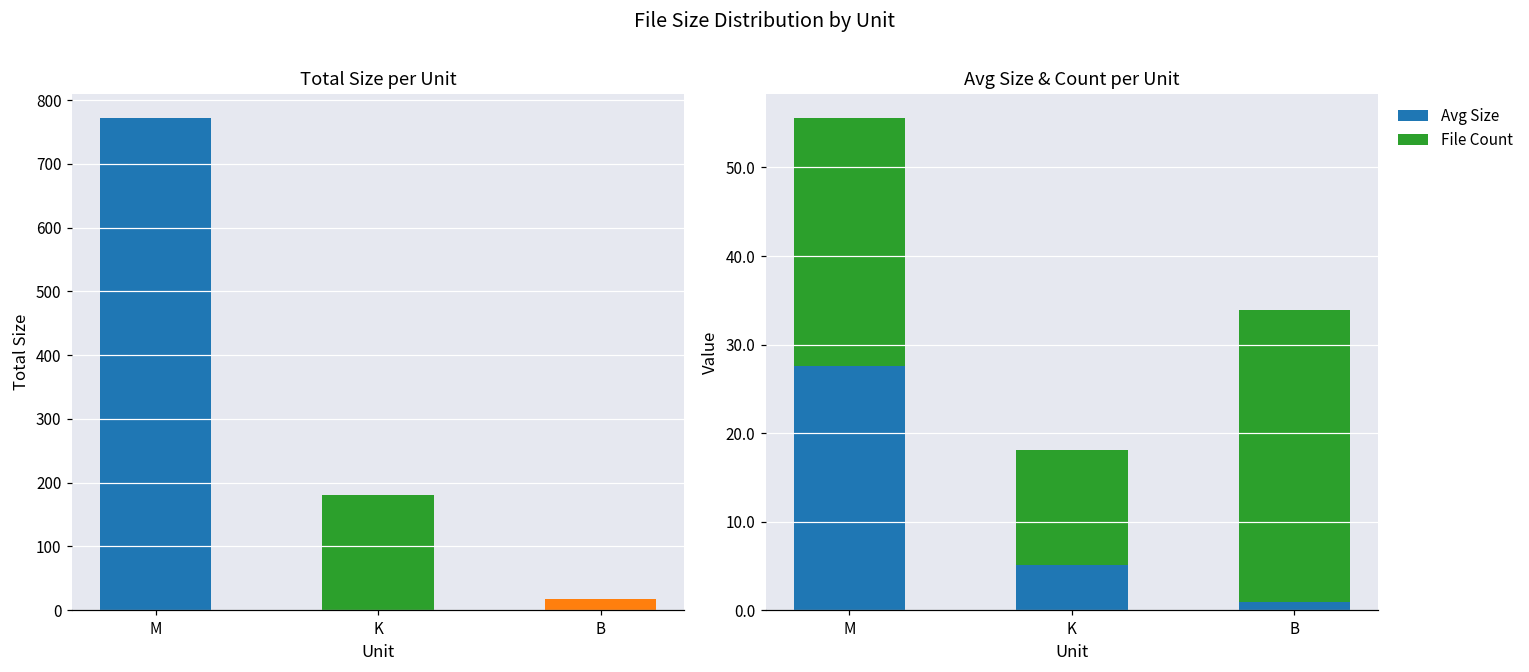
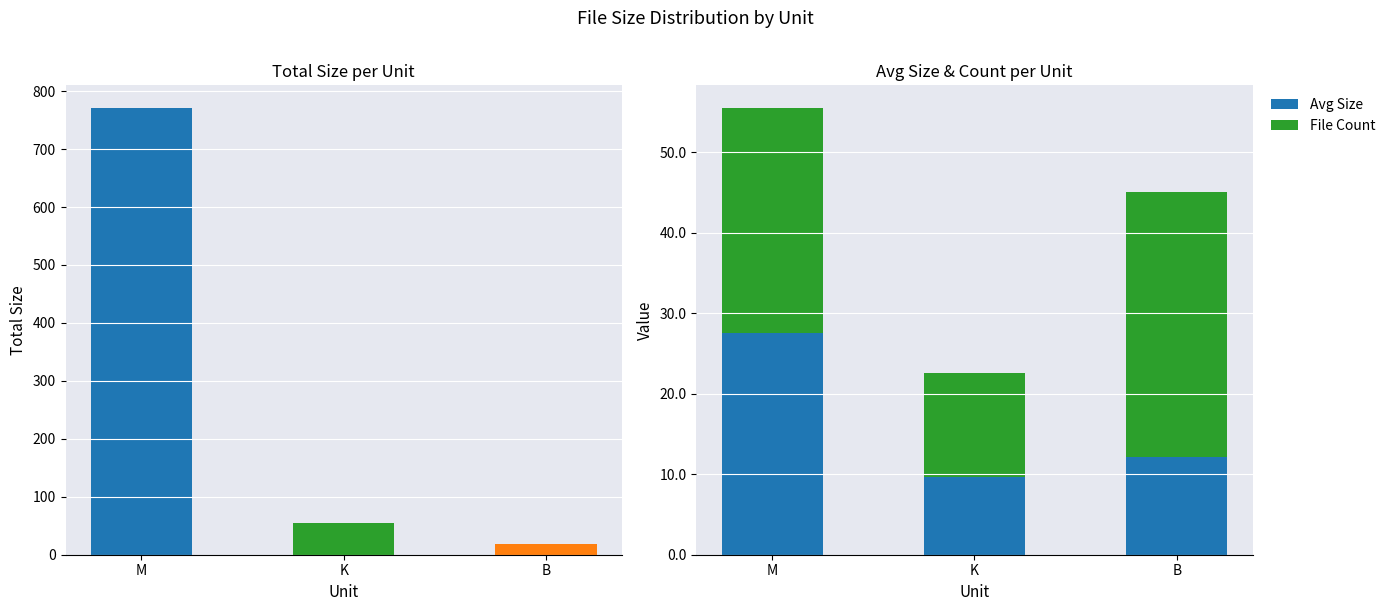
Total Size per Unit, K: 180 -> 60
Avg Size & Count per Unit, Avg Size, K: 5 -> 10
Avg Size & Count per Unit, Avg Size, B: 1 -> 12
